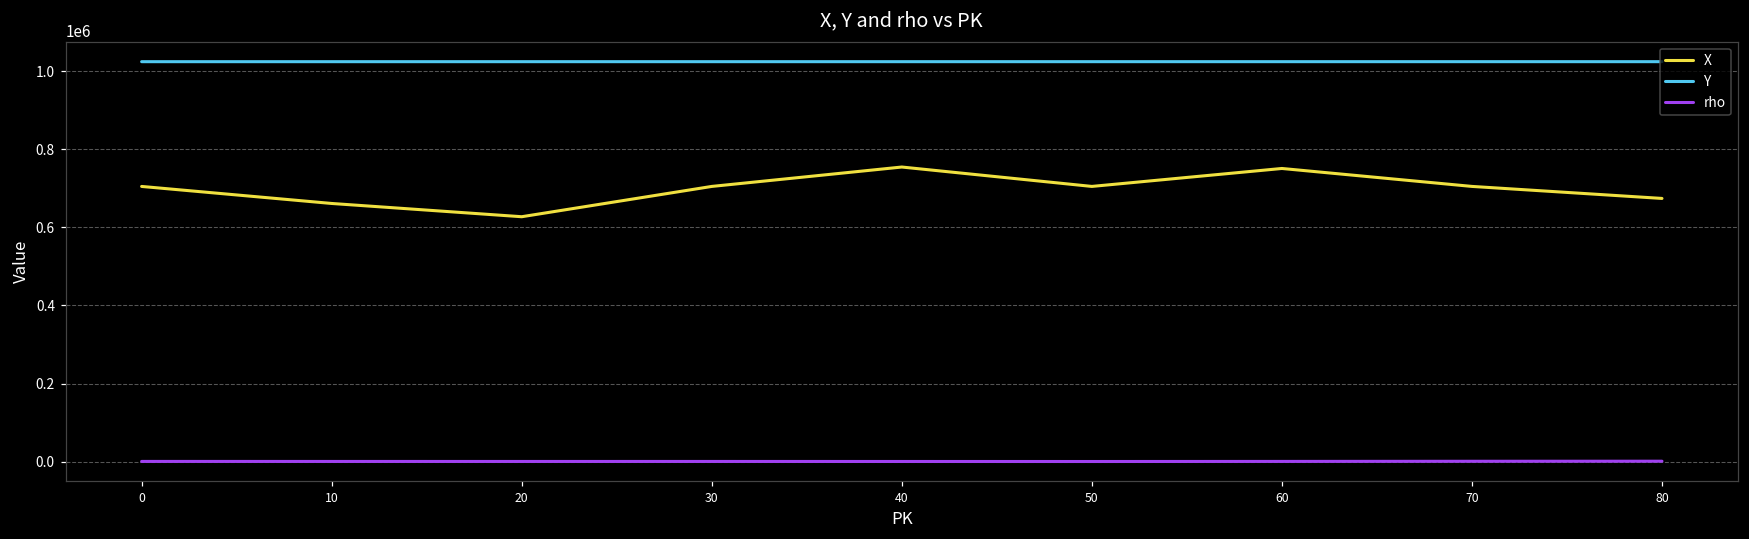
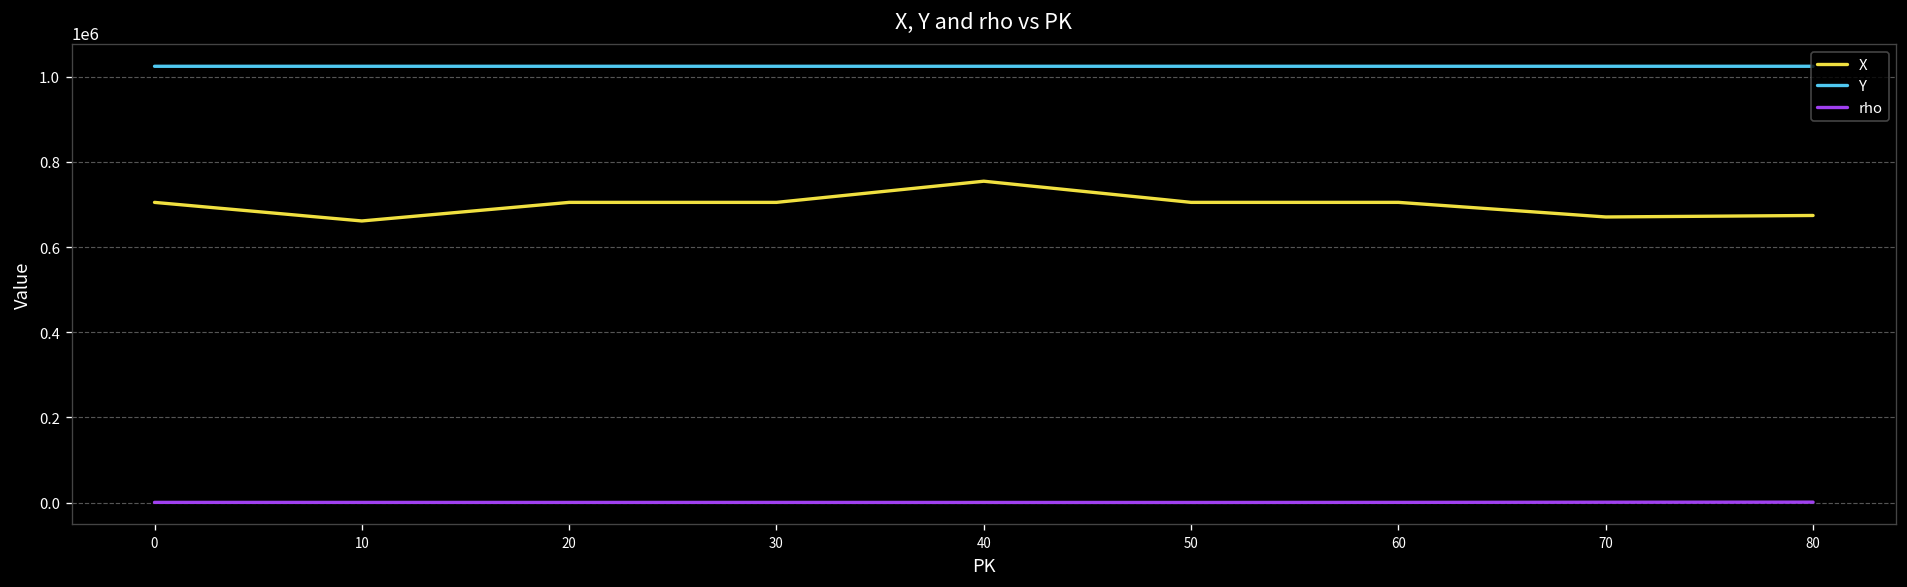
X, 20: 630000 -> 700000
X, 60: 750000 -> 700000
X, 70: 700000 -> 670000
